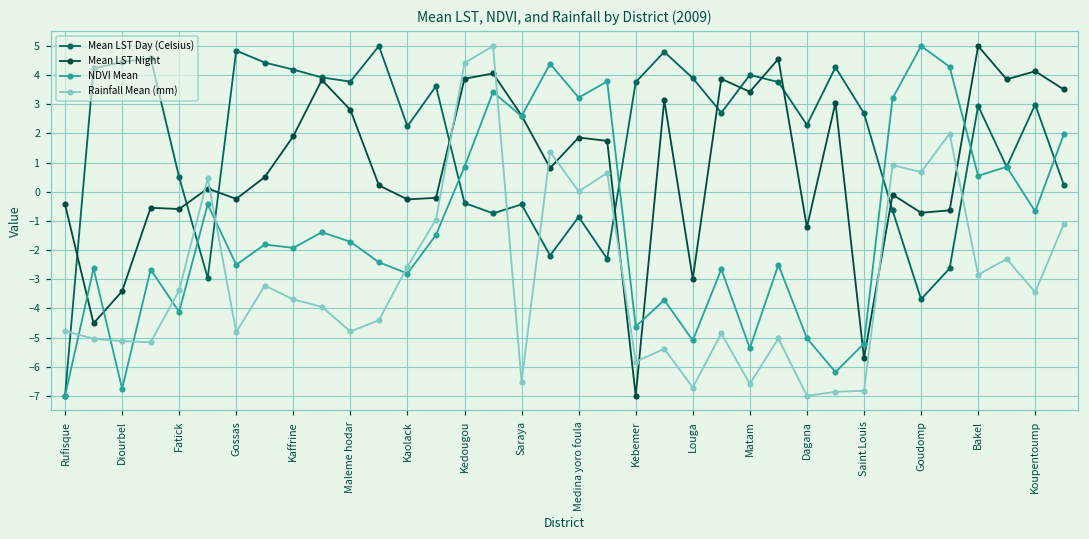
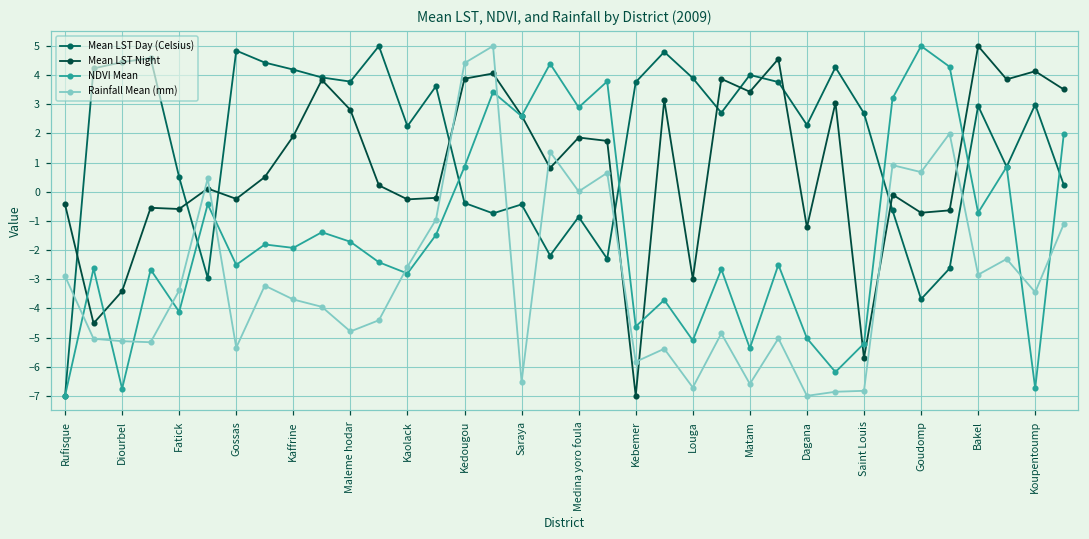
Rainfall Mean (mm), Rufisque: -4.8 -> -2.9
Rainfall Mean (mm), Gossas: -4.8 -> -5.3
NDVI Mean, Medina yoro foula: 3.2 -> 2.9
NDVI Mean, Bakel: 0.5 -> -0.7
NDVI Mean, Koupentoump: -0.7 -> -6.7
